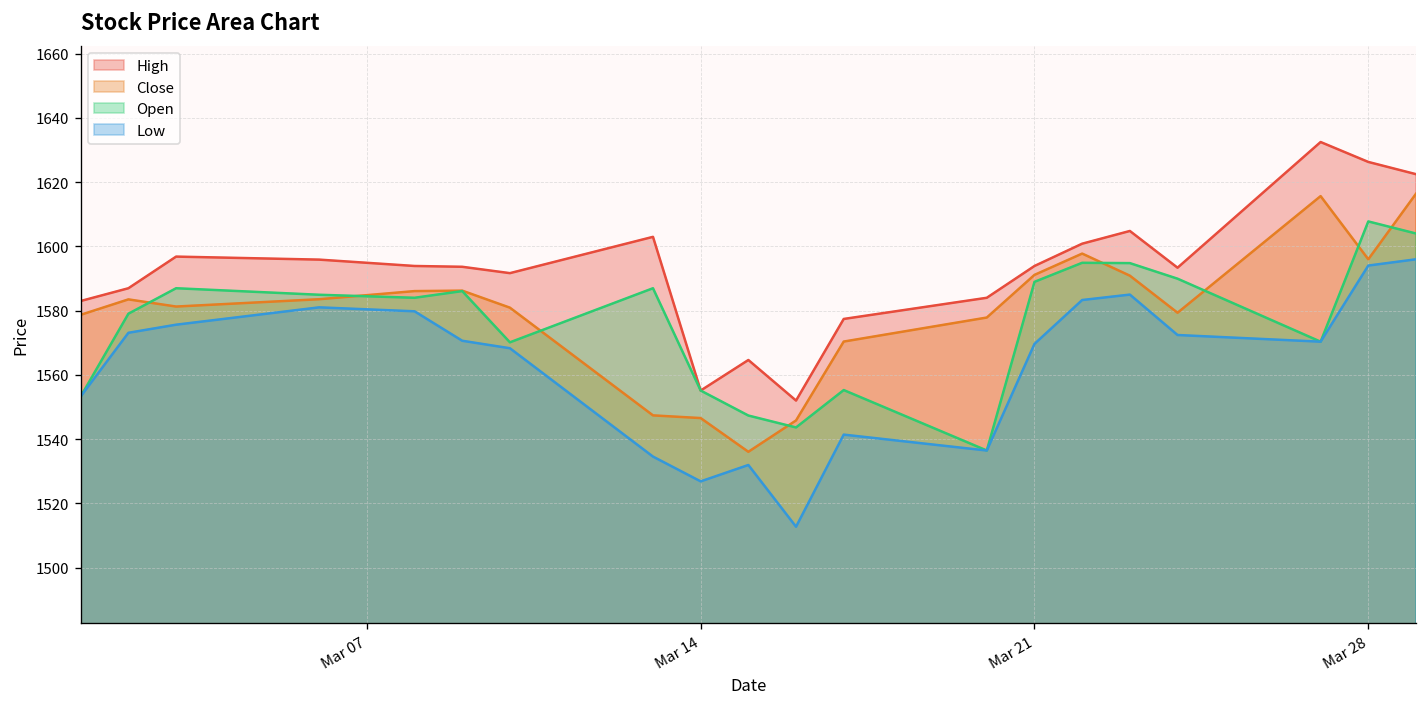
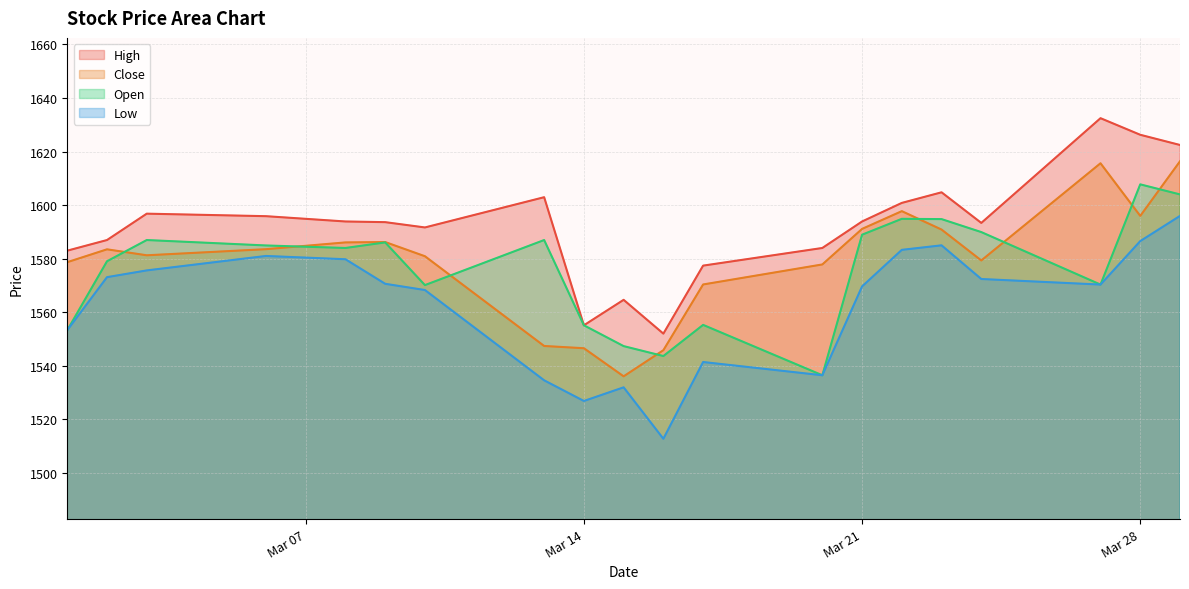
Low, Mar 28: 1594 -> 1587
